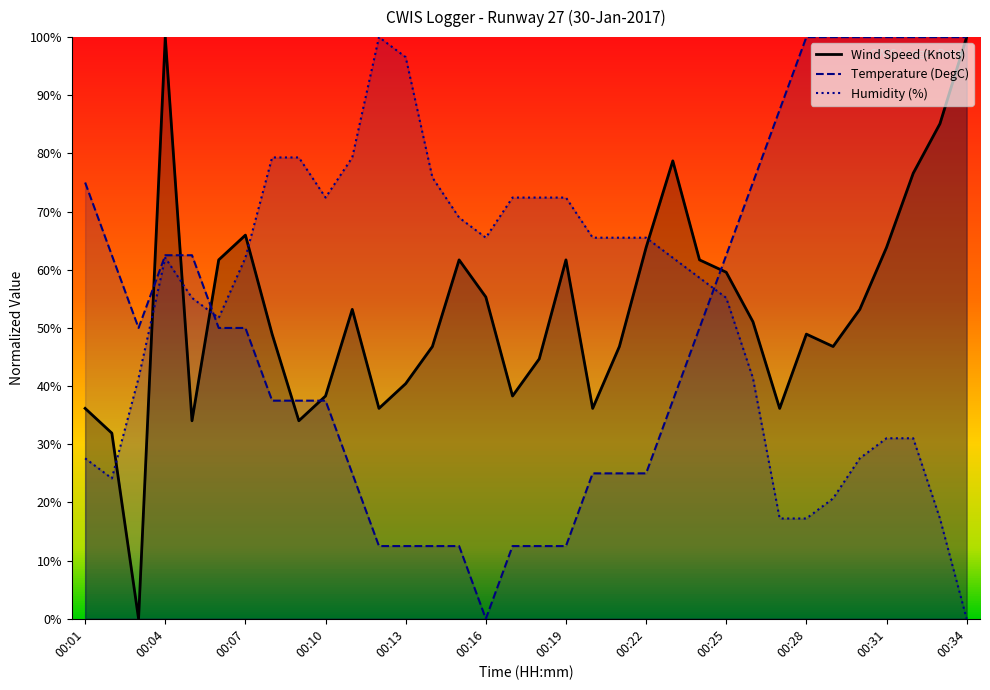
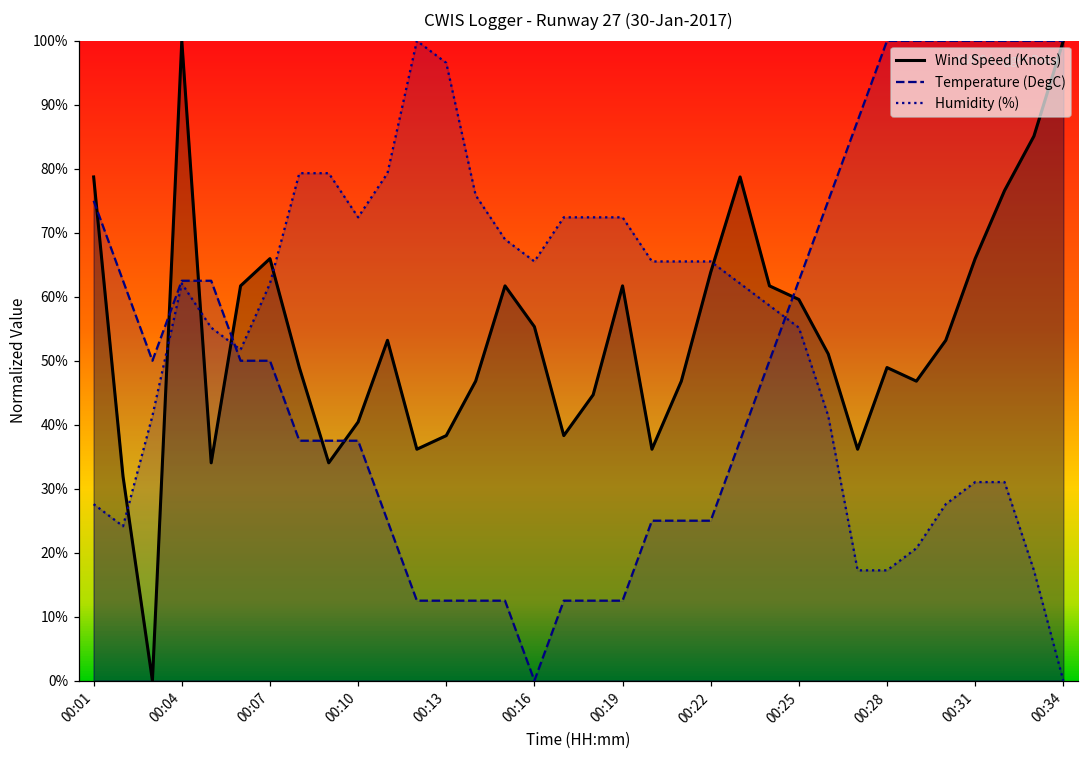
Wind Speed (Knots), 00:01: 36% -> 79%
Wind Speed (Knots), 00:10: 38% -> 40%
Wind Speed (Knots), 00:13: 40% -> 38%
Wind Speed (Knots), 00:31: 64% -> 66%
